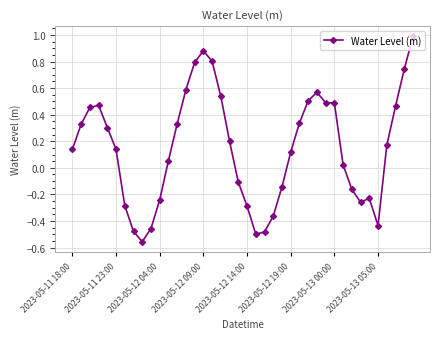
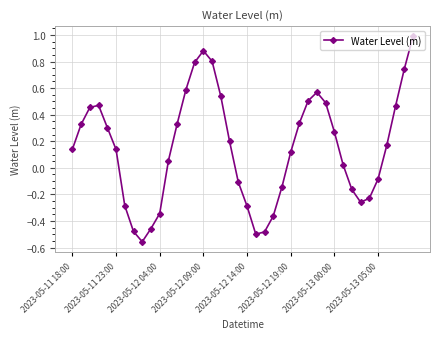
2023-05-12 04:00: -0.24 -> -0.34
2023-05-13 00:00: 0.49 -> 0.27
2023-05-13 05:00: -0.44 -> -0.08
